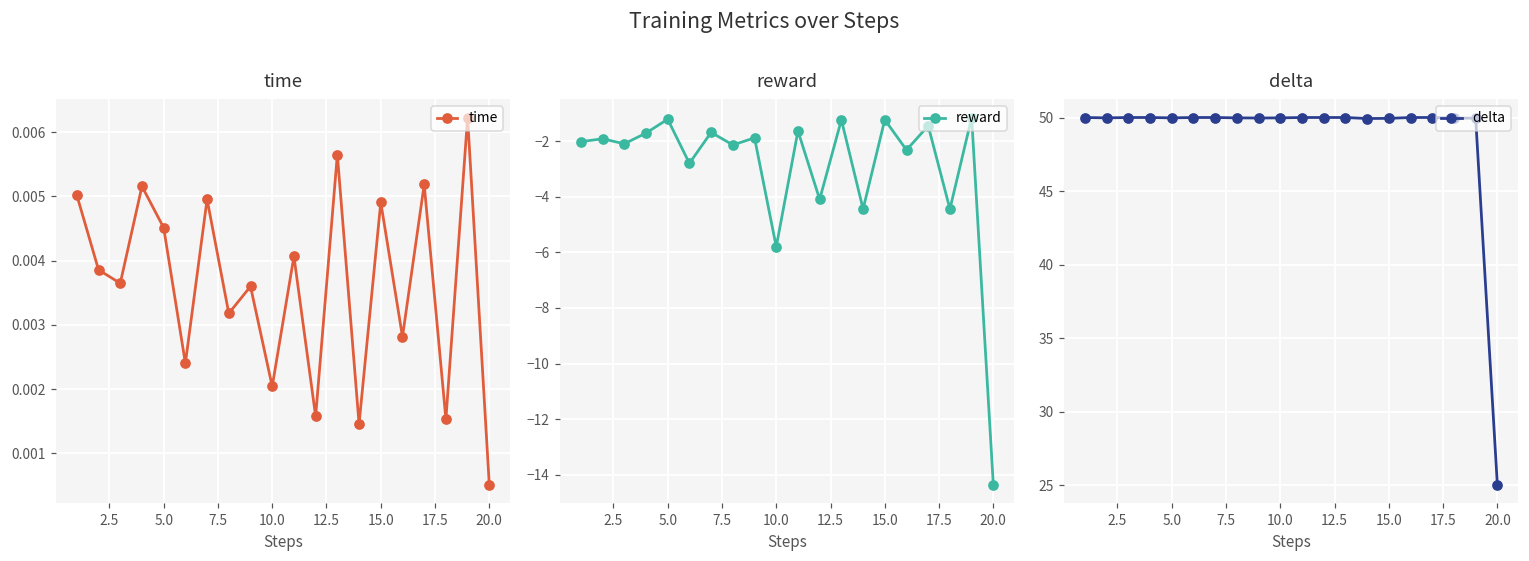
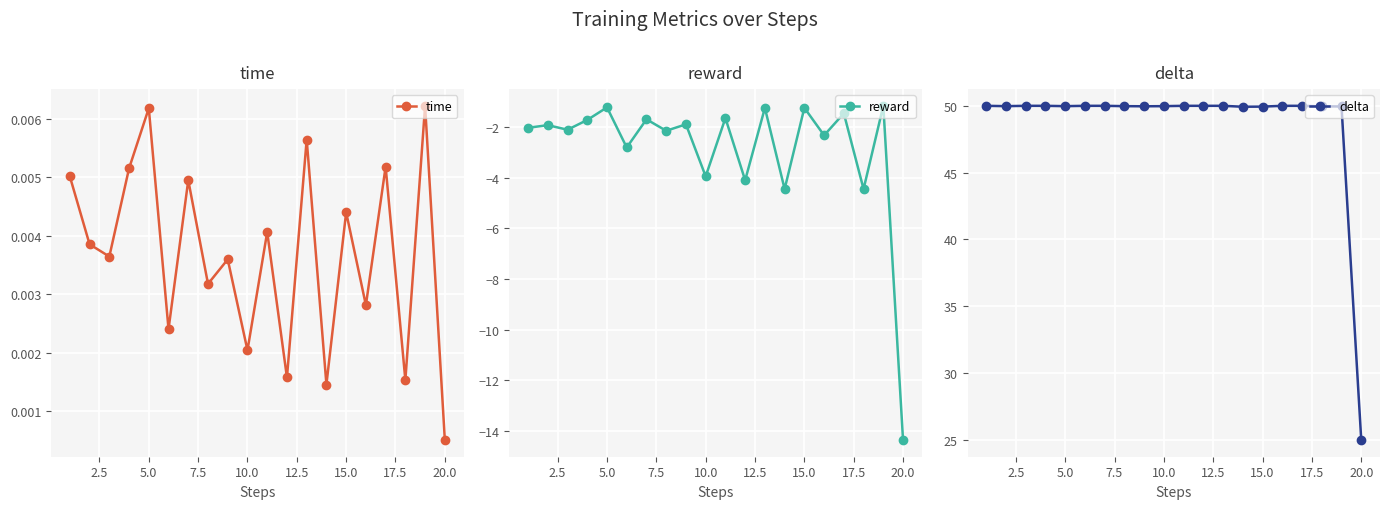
time, 5.0: 0.0045 -> 0.0062
time, 15.0: 0.0049 -> 0.0044
reward, 10.0: -5.8 -> -3.9
